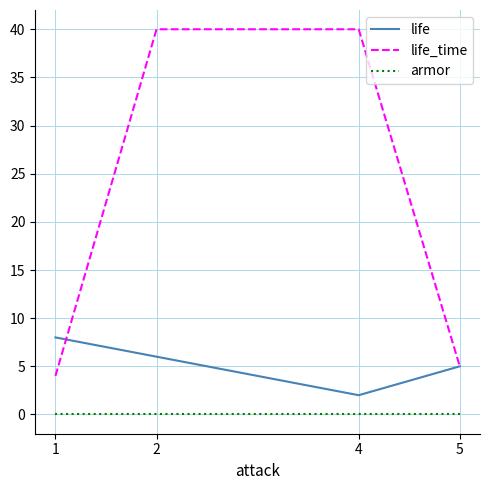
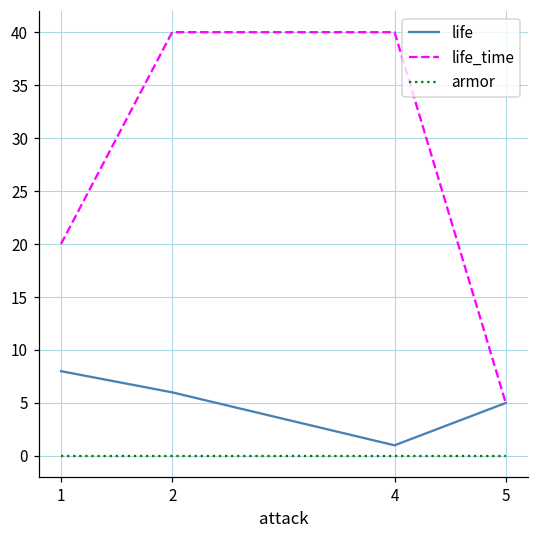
life_time, 1: 4 -> 20
life, 4: 2 -> 1
